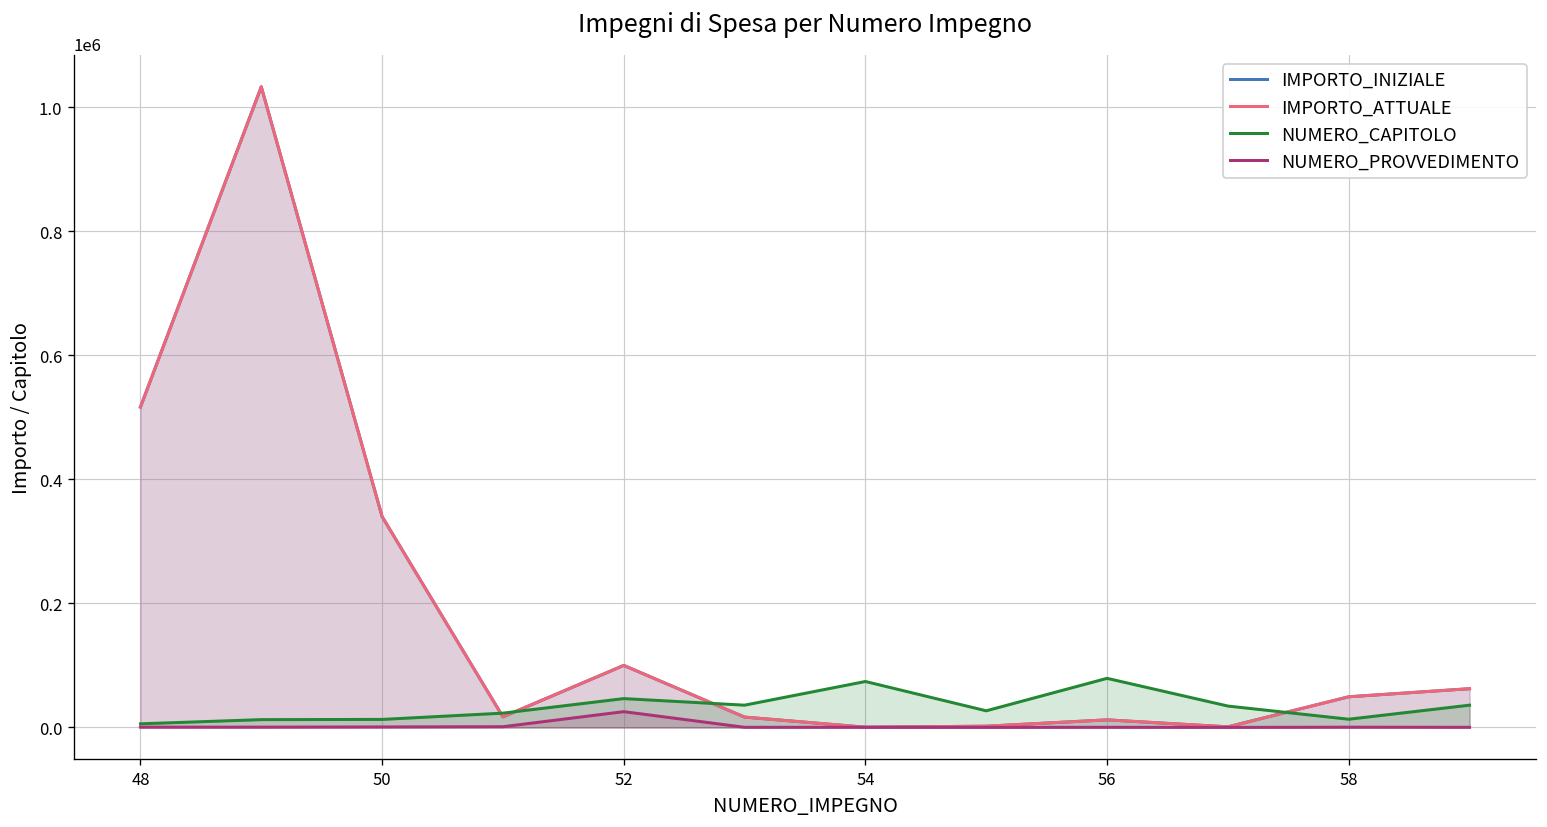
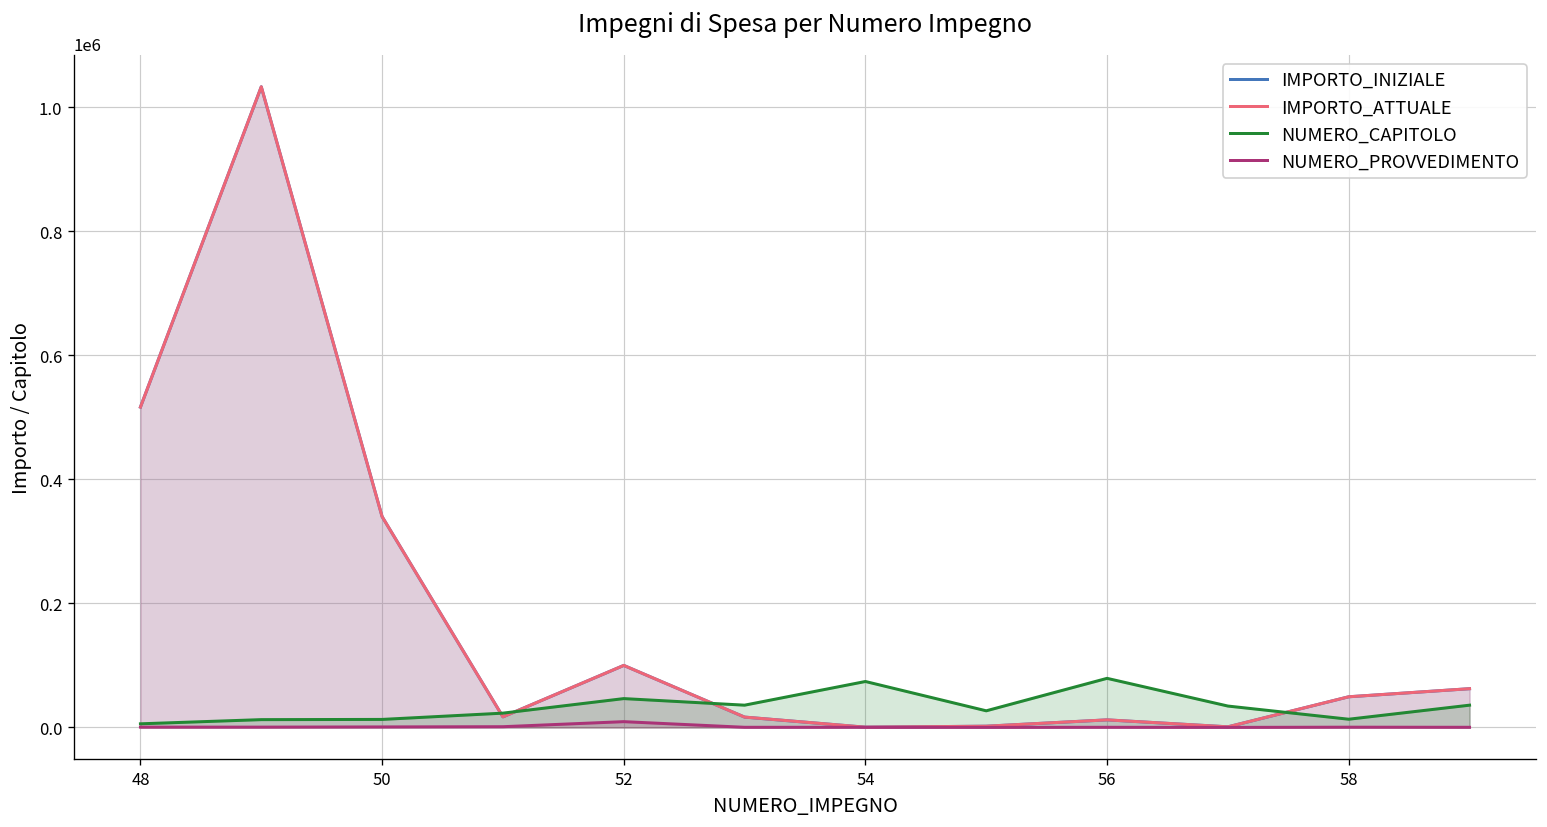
NUMERO_PROVVEDIMENTO, 52: 30000 -> 10000
